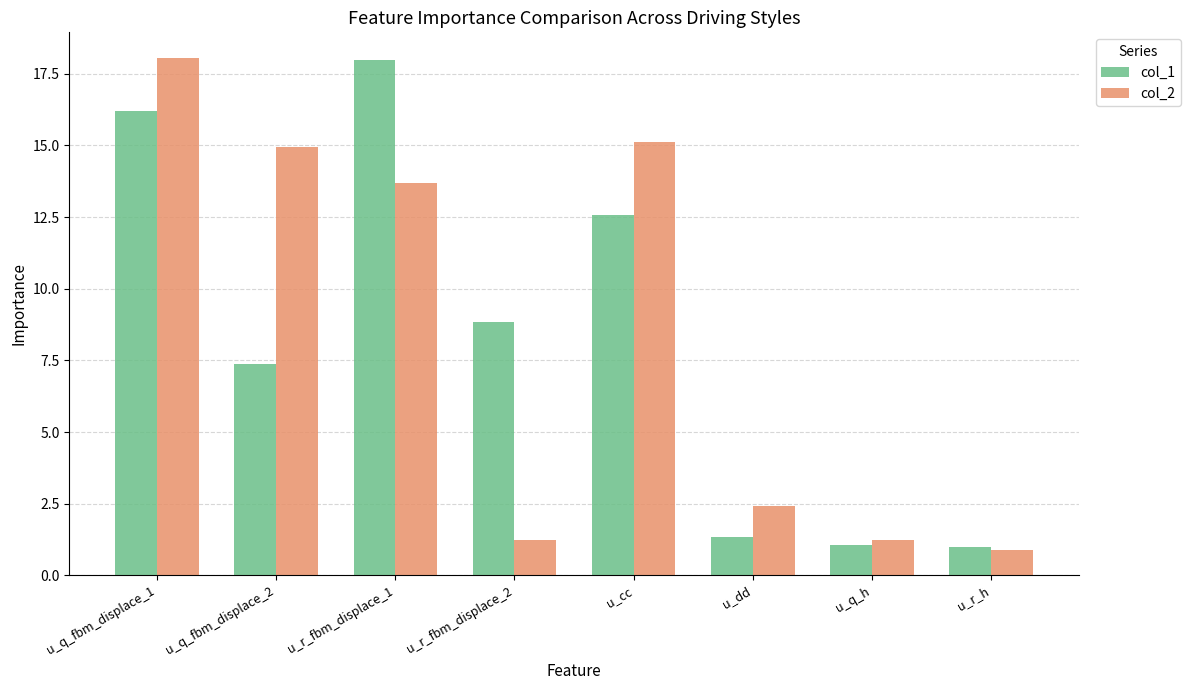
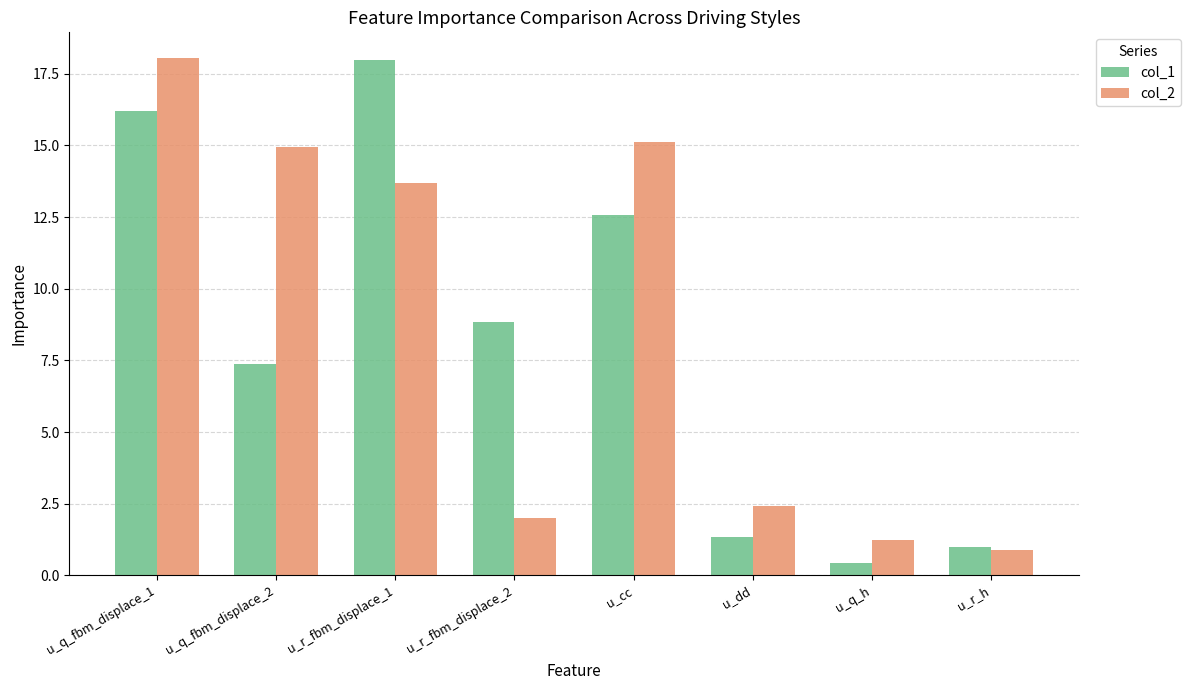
col_2, u_r_fbm_displace_2: 1.2 -> 2.0
col_1, u_q_h: 1.1 -> 0.4
